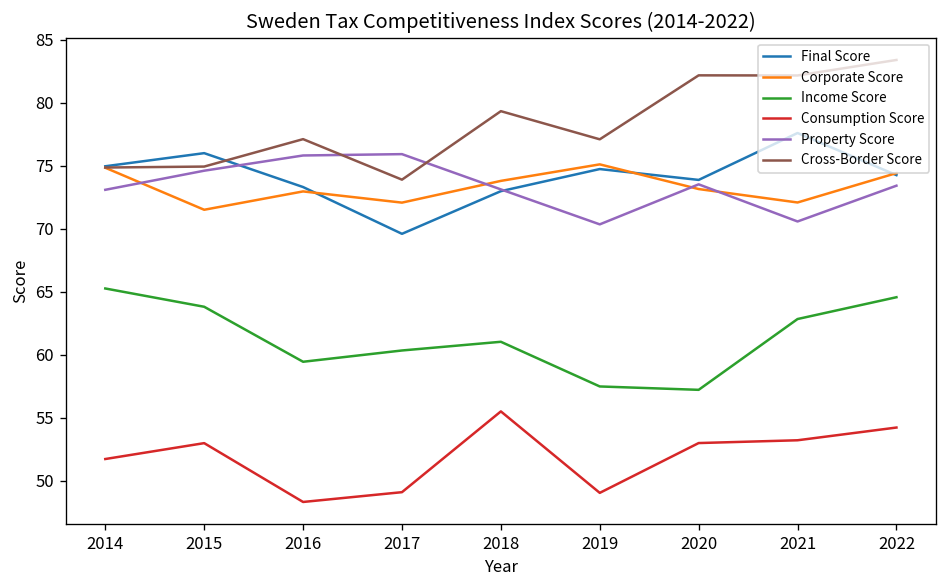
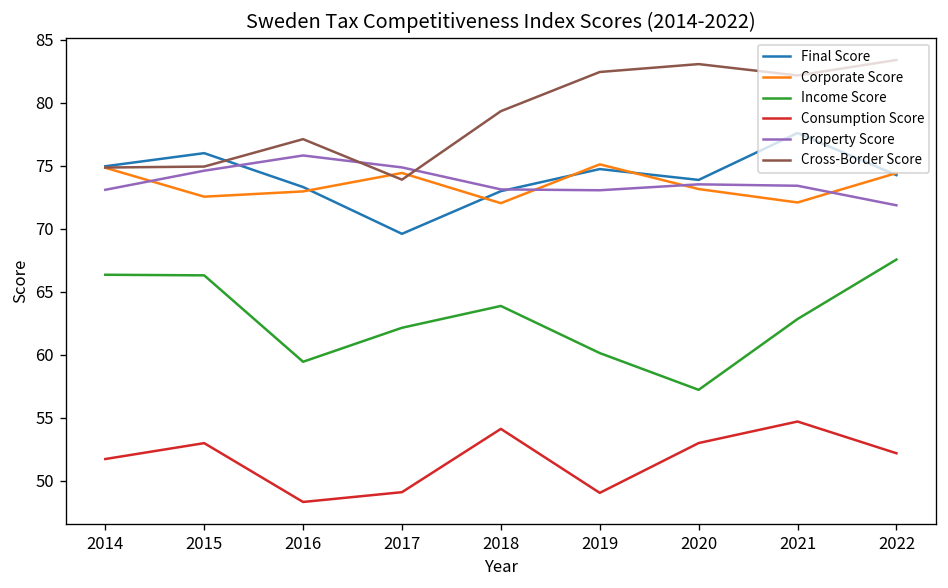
Income Score, 2014: 65.3 -> 66.3
Corporate Score, 2015: 71.5 -> 72.5
Income Score, 2015: 63.8 -> 66.3
Corporate Score, 2017: 72.1 -> 74.4
Income Score, 2017: 60.3 -> 62.1
Property Score, 2017: 75.9 -> 74.9
Corporate Score, 2018: 73.8 -> 72.0
Income Score, 2018: 61.0 -> 63.9
Consumption Score, 2018: 55.5 -> 54.1
Income Score, 2019: 57.5 -> 60.1
Property Score, 2019: 70.3 -> 73.0
Cross-Border Score, 2019: 77.1 -> 82.4
Cross-Border Score, 2020: 82.2 -> 83.1
Consumption Score, 2021: 53.2 -> 54.7
Property Score, 2021: 70.6 -> 73.4
Income Score, 2022: 64.6 -> 67.6
Consumption Score, 2022: 54.2 -> 52.2
Property Score, 2022: 73.4 -> 71.9
